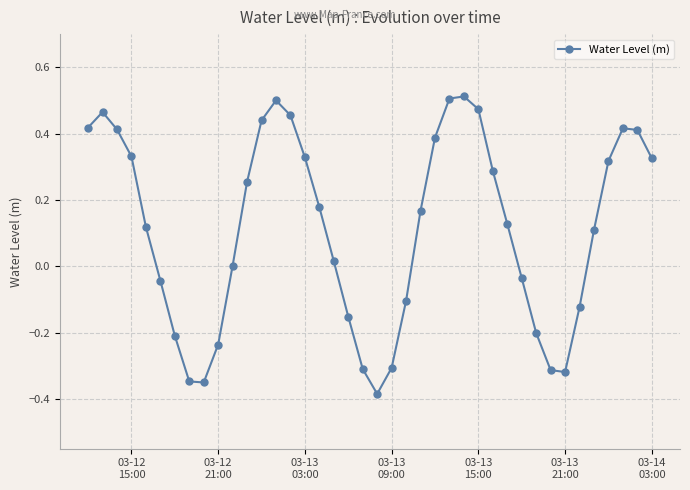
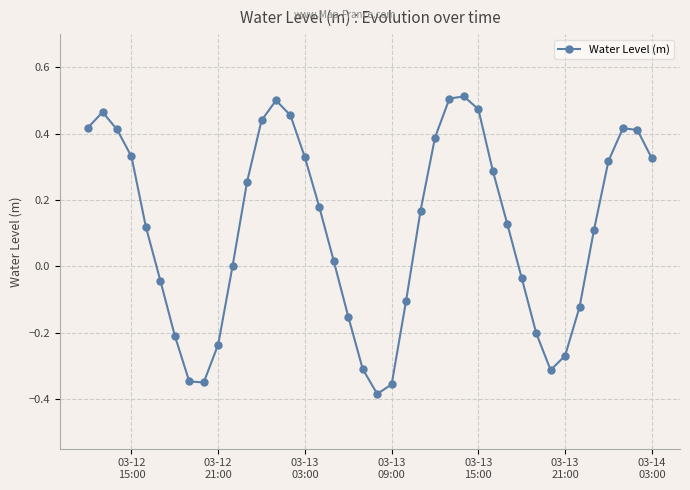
03-13 09:00: -0.31 -> -0.36
03-13 21:00: -0.32 -> -0.27
